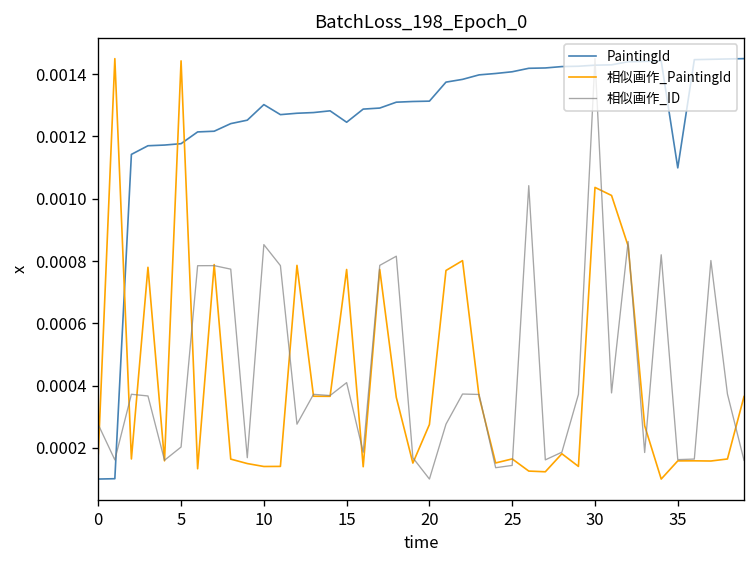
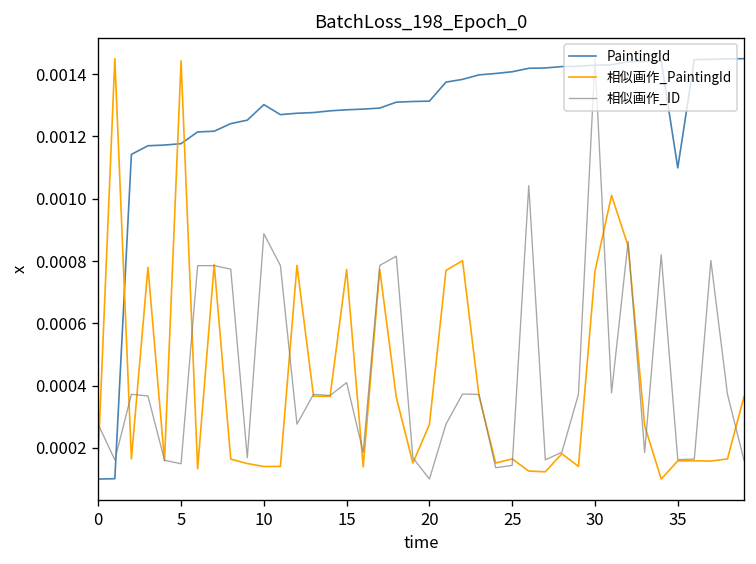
相似画作_ID, 5: 0.00020 -> 0.00015
相似画作_ID, 10: 0.00085 -> 0.00089
PaintingId, 15: 0.00125 -> 0.00129
相似画作_PaintingId, 30: 0.00104 -> 0.00077
